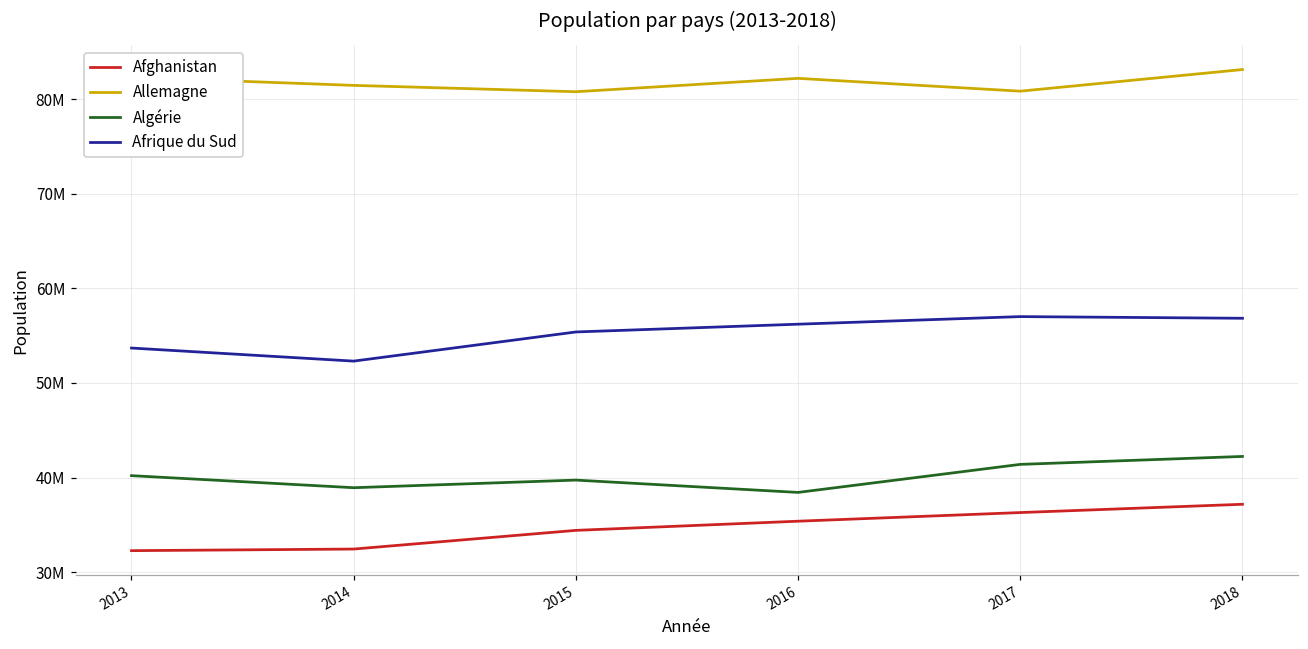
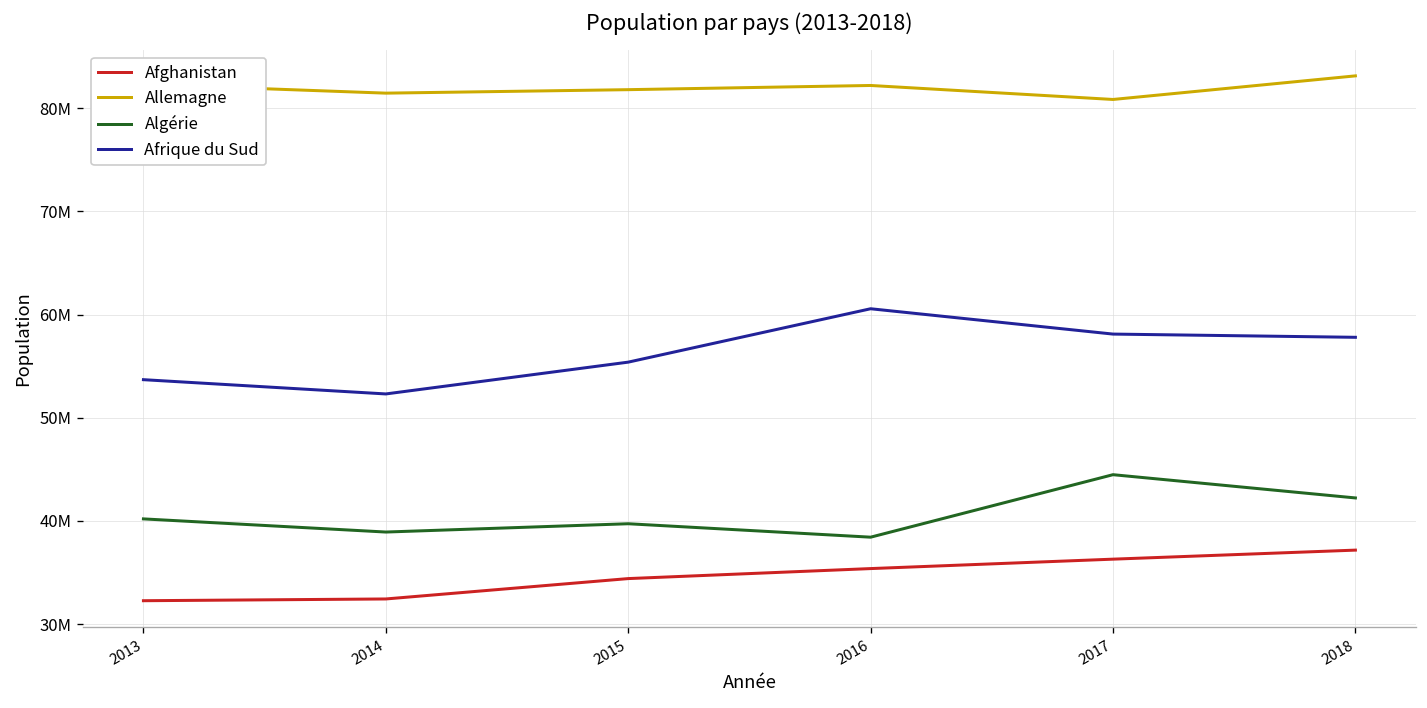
Allemagne, 2015: 81000000 -> 82000000
Afrique du Sud, 2016: 56000000 -> 61000000
Algérie, 2017: 41000000 -> 44000000
Afrique du Sud, 2017: 57000000 -> 58000000
Afrique du Sud, 2018: 57000000 -> 58000000
